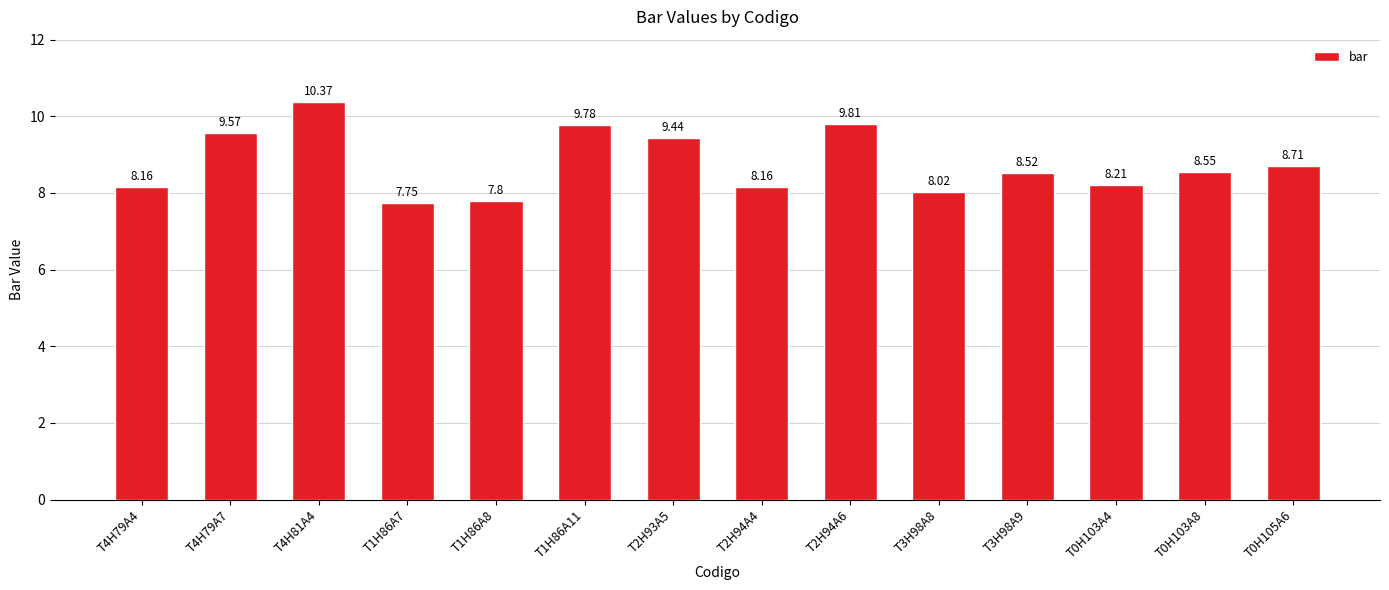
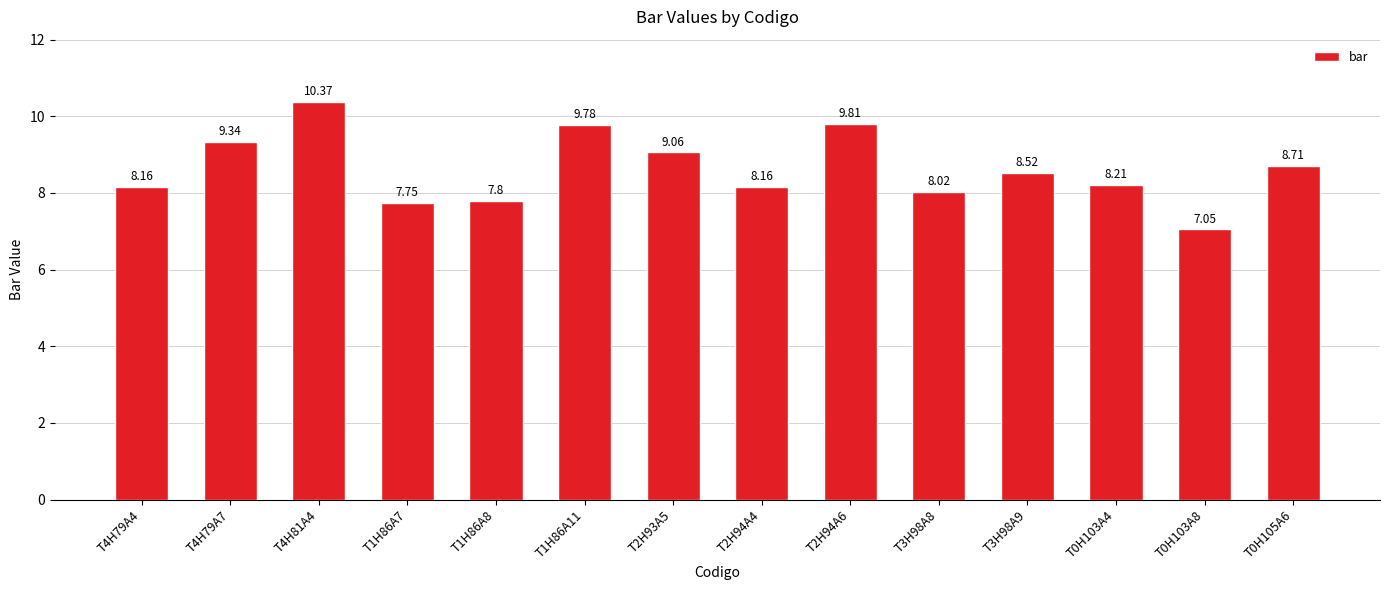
T4H79A7: 9.57 -> 9.34
T2H93A5: 9.44 -> 9.06
T0H103A8: 8.55 -> 7.05
